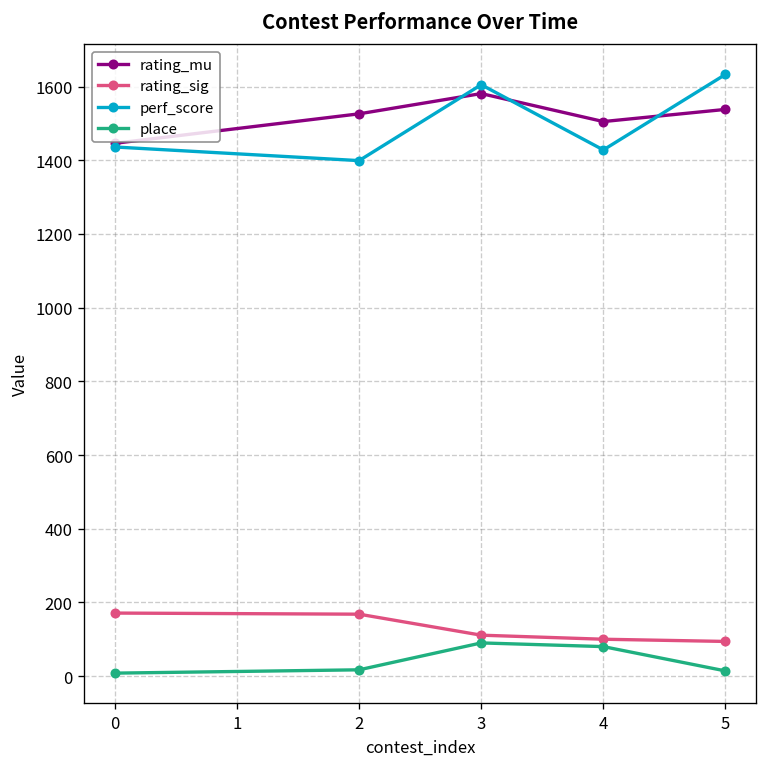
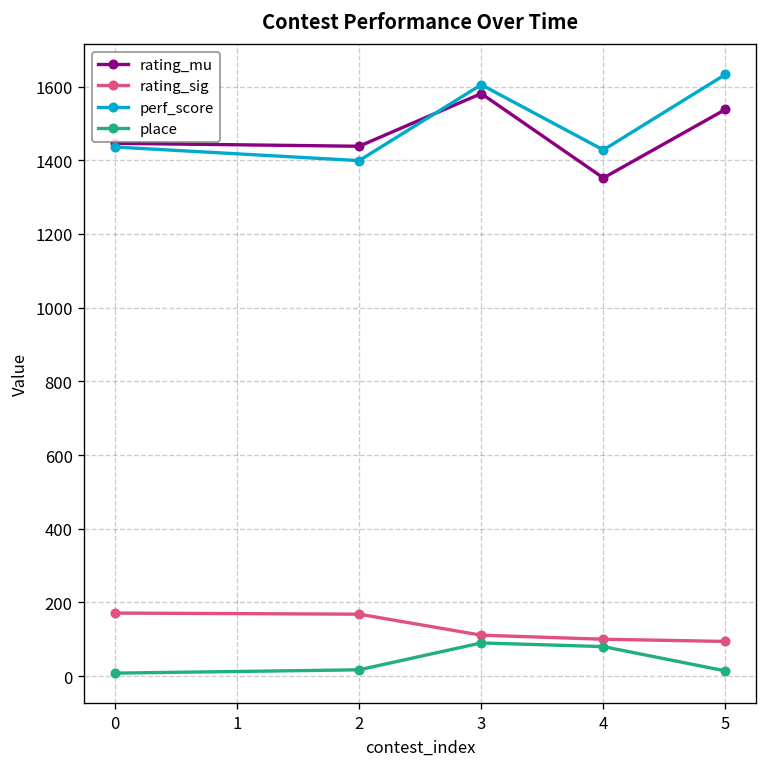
rating_mu, 2: 1530 -> 1440
rating_mu, 4: 1510 -> 1350
